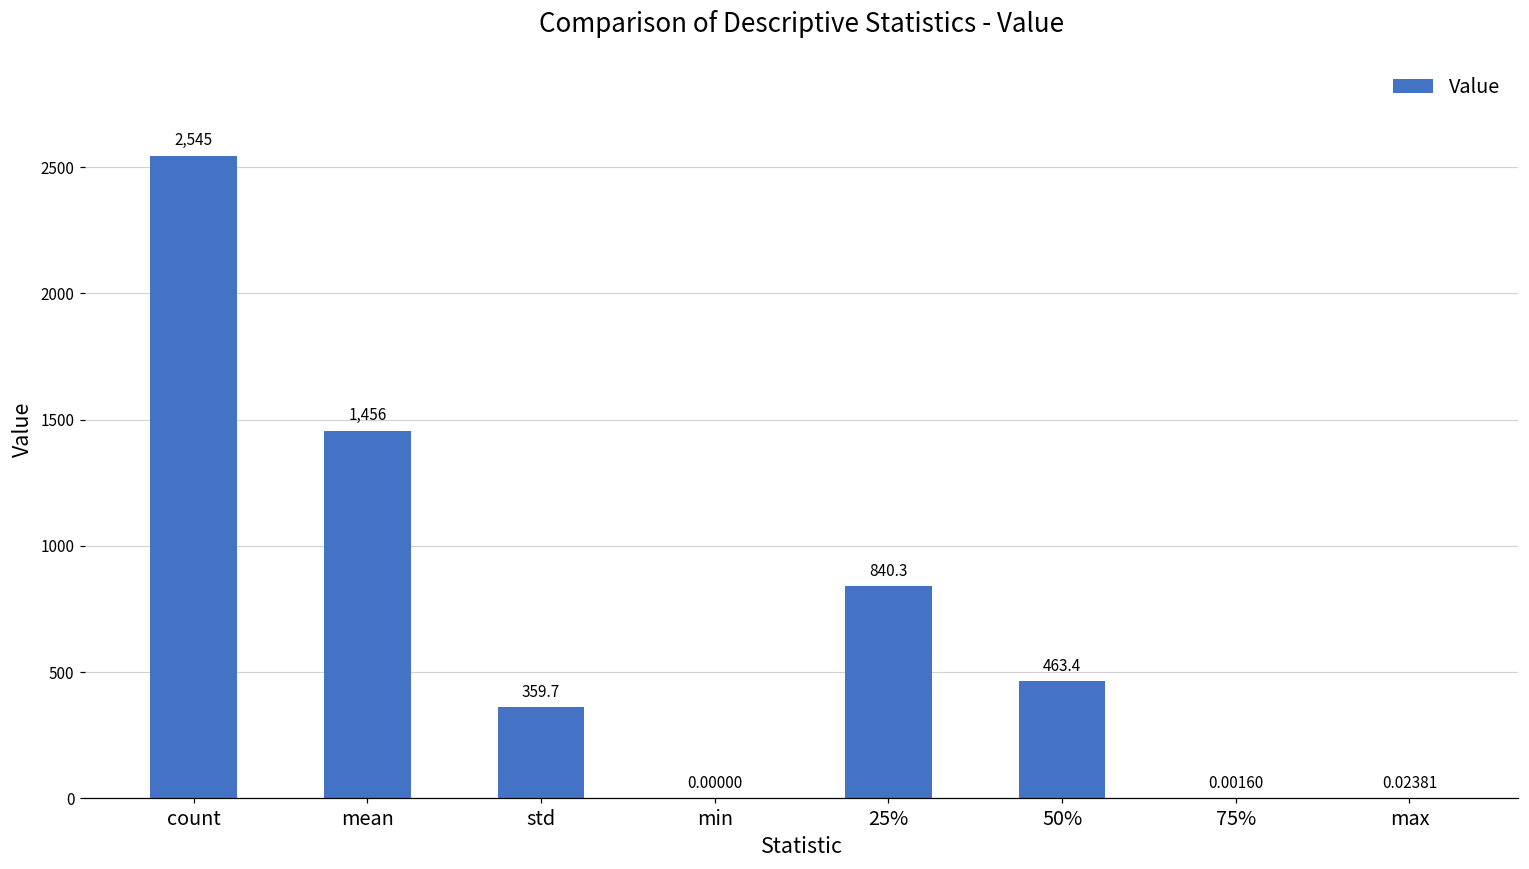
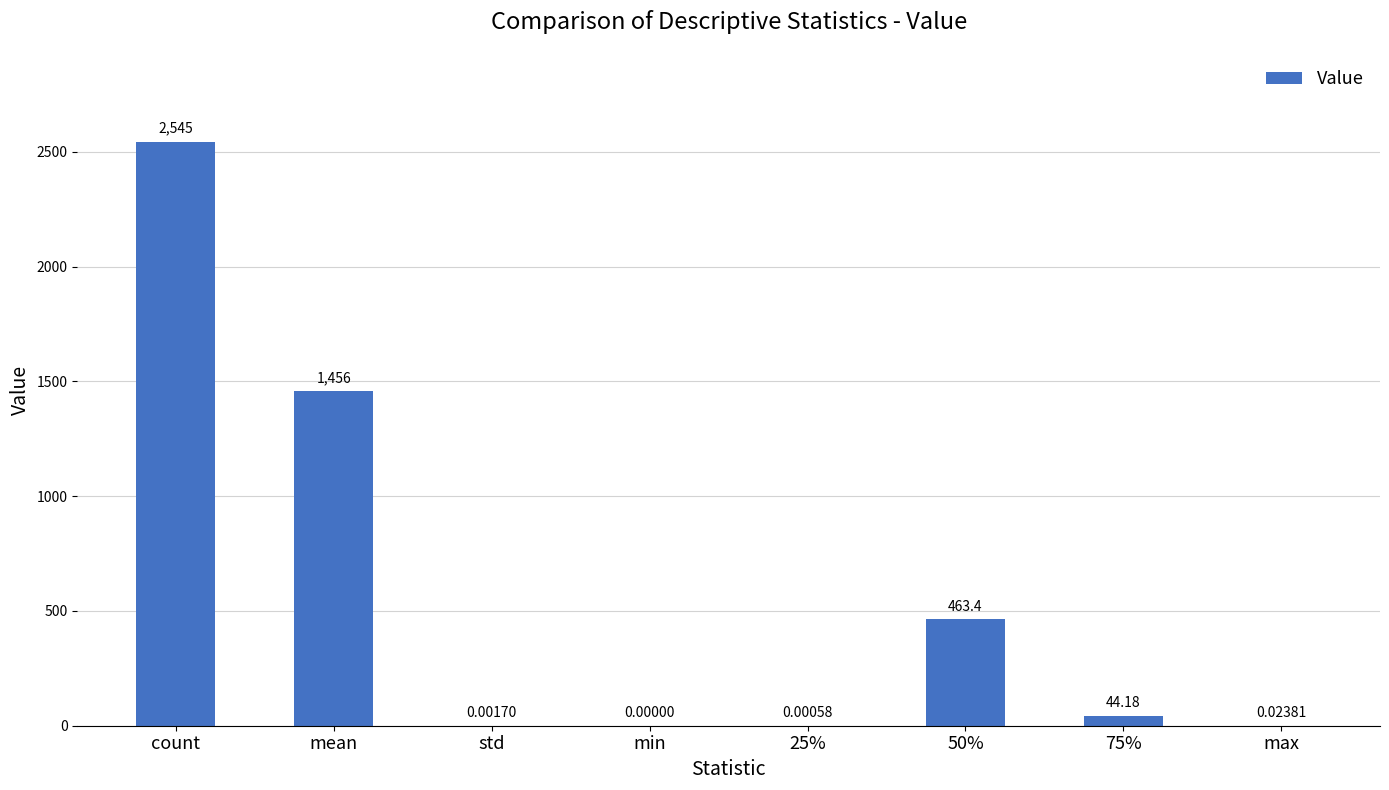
std: 359.7 -> 0.00170
25%: 840.3 -> 0.00058
75%: 0.00160 -> 44.18
